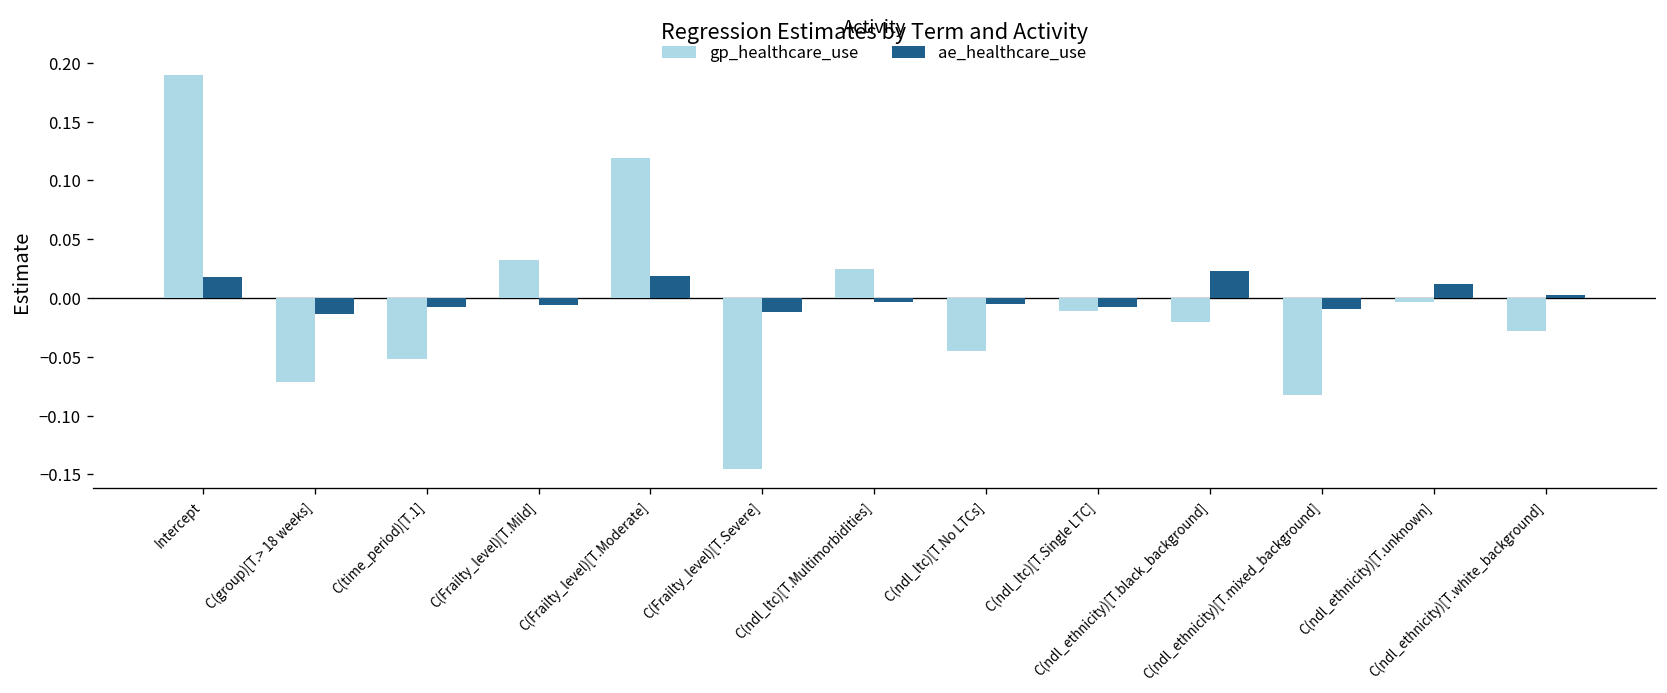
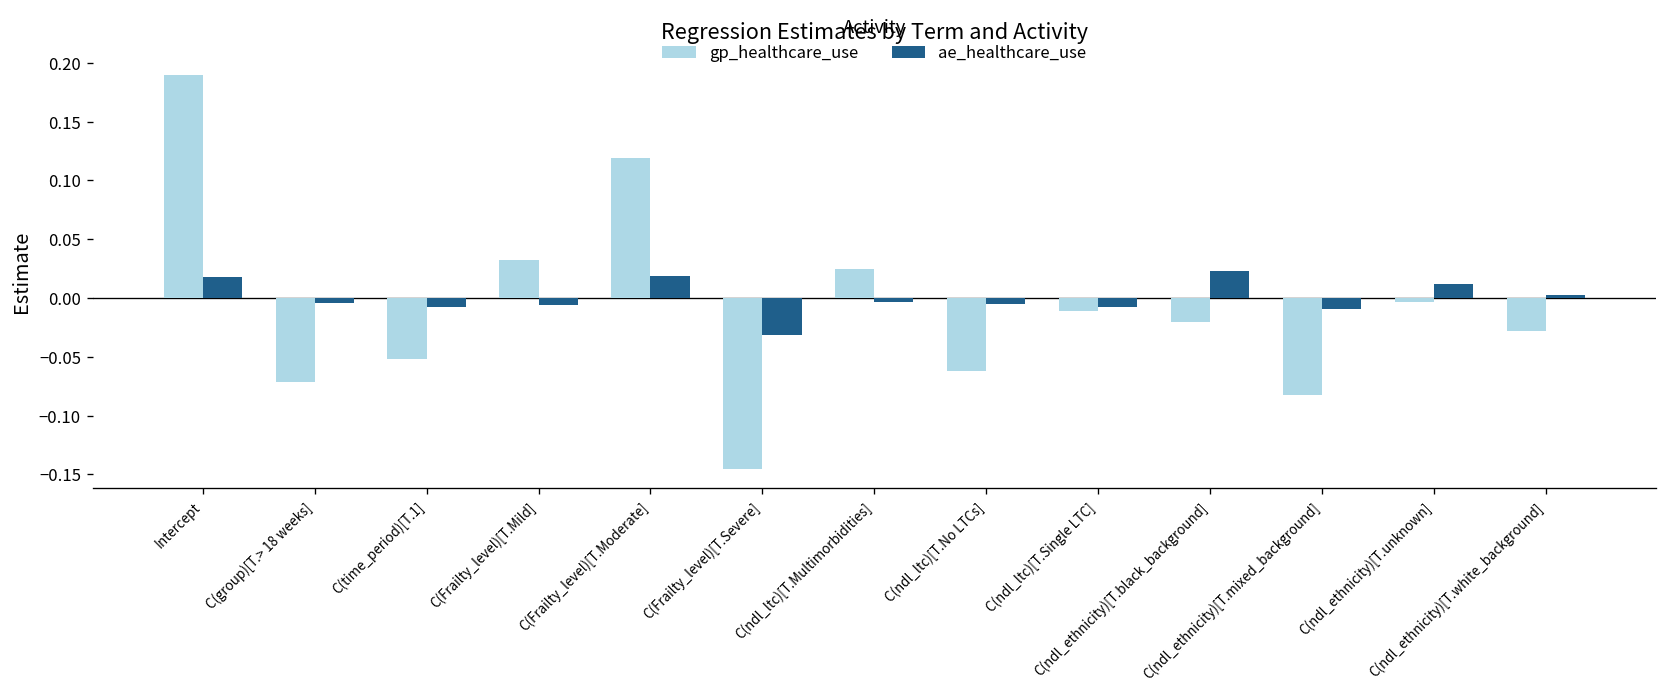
ae_healthcare_use, C(group)[T.> 18 weeks]: -0.01 -> 0.00
ae_healthcare_use, C(Frailty_level)[T.Severe]: -0.01 -> -0.03
gp_healthcare_use, C(ndl_ltc)[T.No LTCs]: -0.05 -> -0.06
